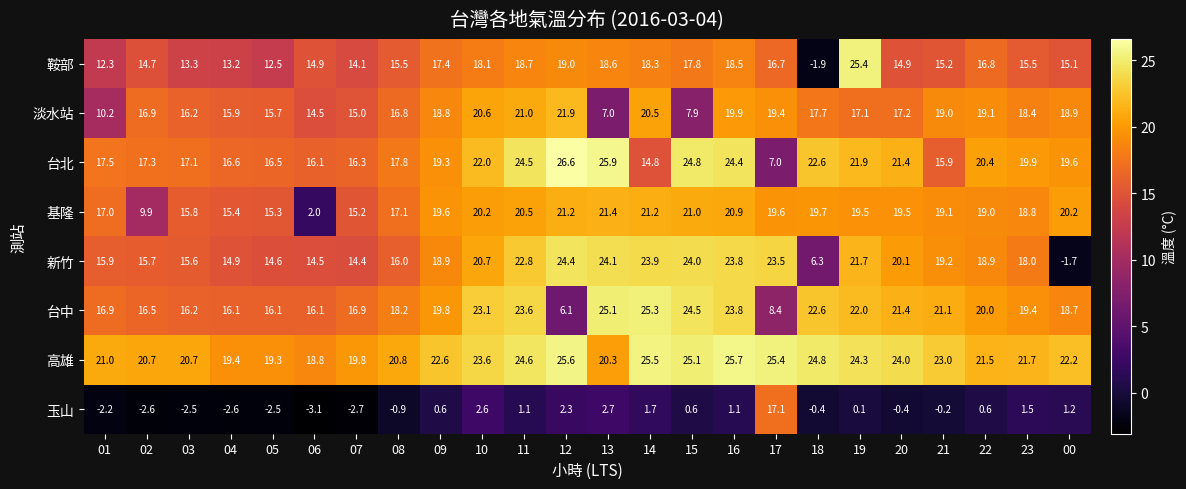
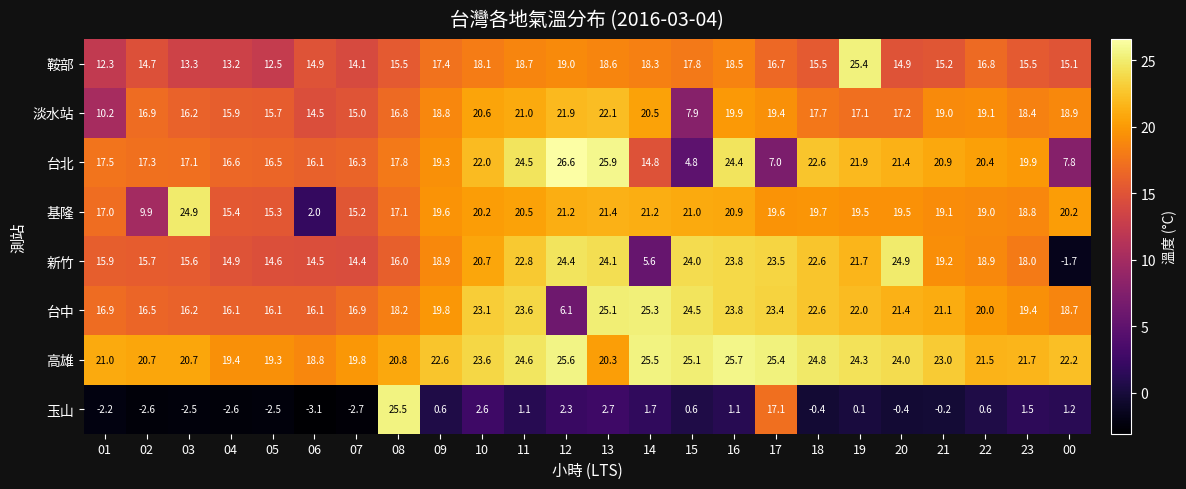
鞍部, 18: -1.9 -> 15.5
淡水站, 13: 7.0 -> 22.1
台北, 15: 24.8 -> 4.8
台北, 21: 15.9 -> 20.9
台北, 00: 19.6 -> 7.8
基隆, 03: 15.8 -> 24.9
新竹, 14: 23.9 -> 5.6
新竹, 18: 6.3 -> 22.6
新竹, 20: 20.1 -> 24.9
台中, 17: 8.4 -> 23.4
玉山, 08: -0.9 -> 25.5
